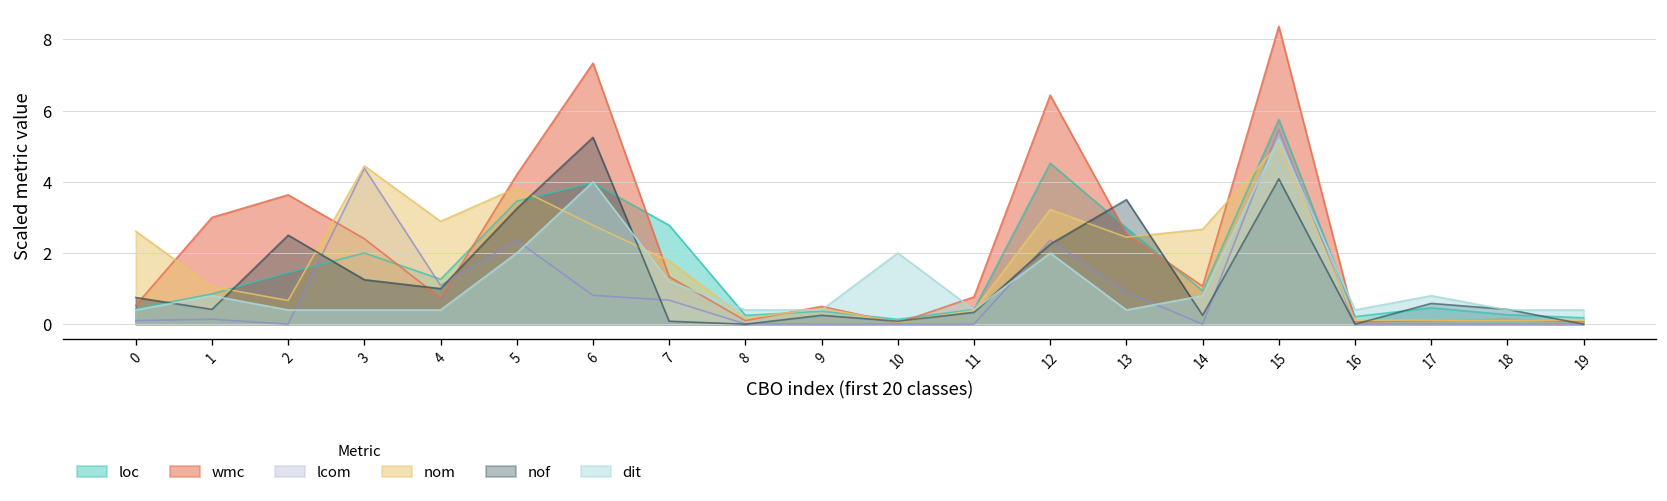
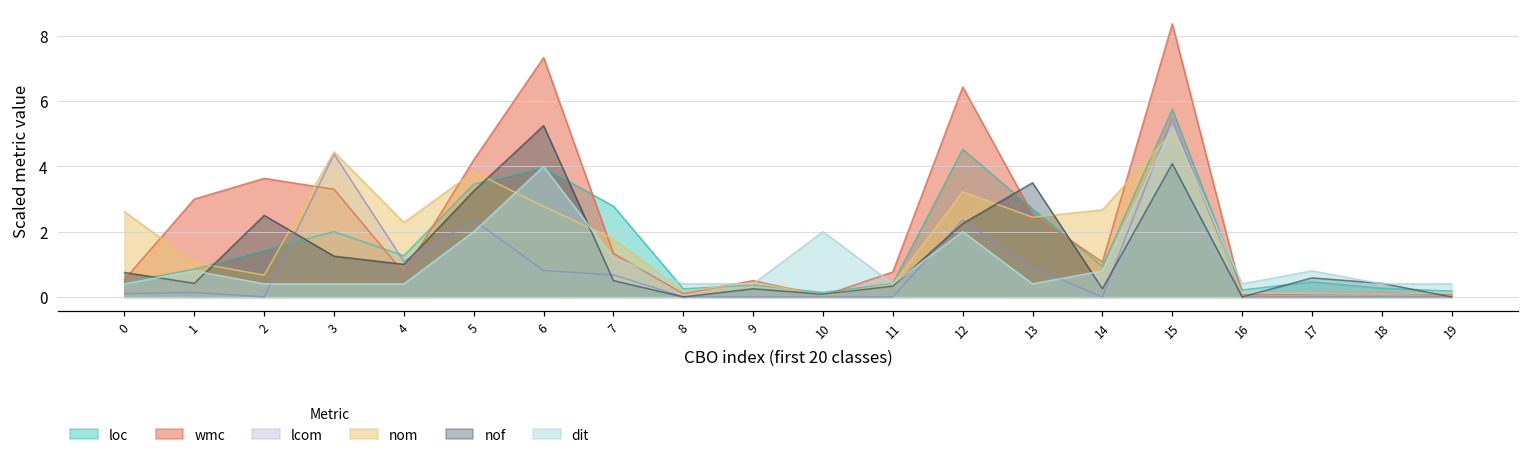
wmc, 3: 2.4 -> 3.3
nom, 4: 2.9 -> 2.3
nof, 7: 0.1 -> 0.5
